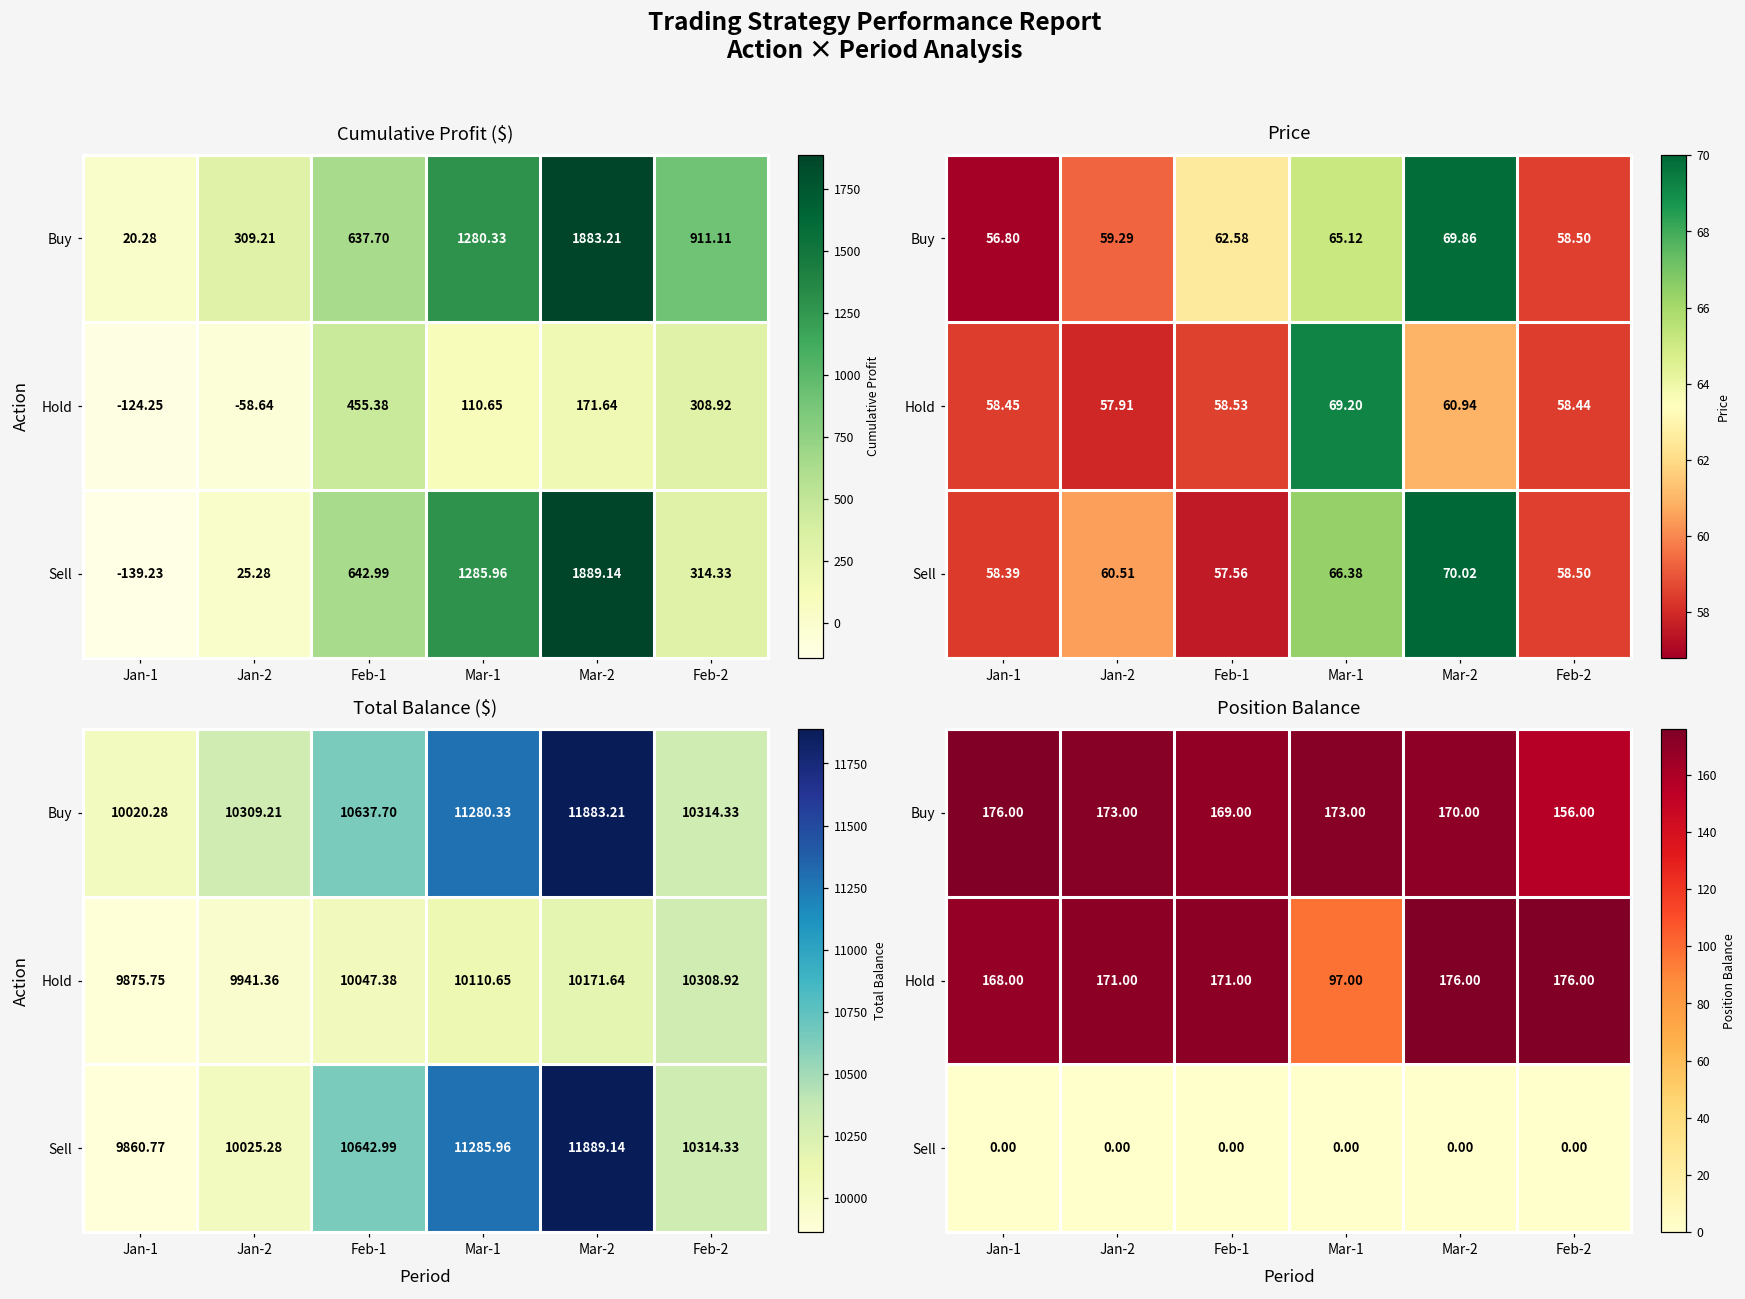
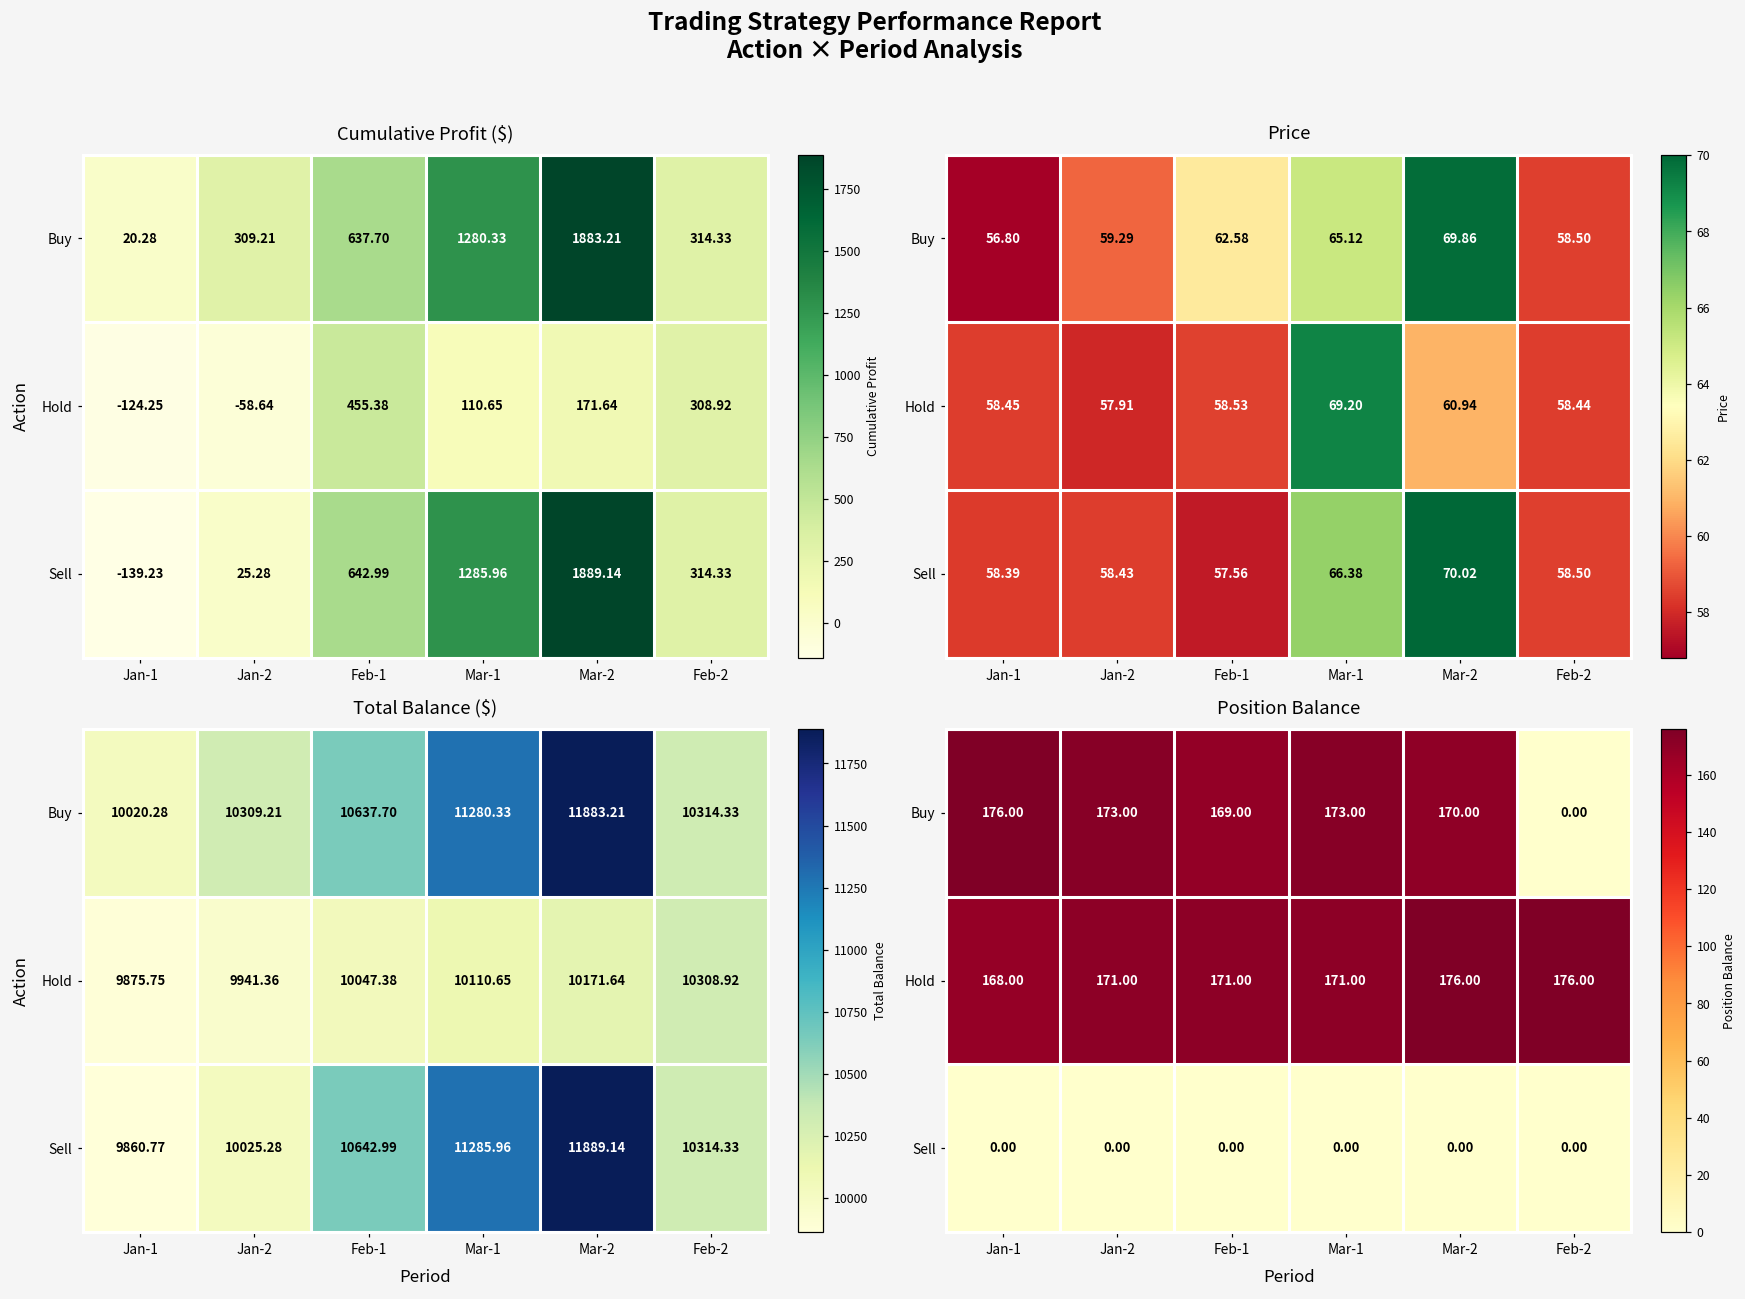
Cumulative Profit ($), Buy, Feb-2: 911.11 -> 314.33
Price, Sell, Jan-2: 60.51 -> 58.43
Position Balance, Buy, Feb-2: 156.00 -> 0.00
Position Balance, Hold, Mar-1: 97.00 -> 171.00
